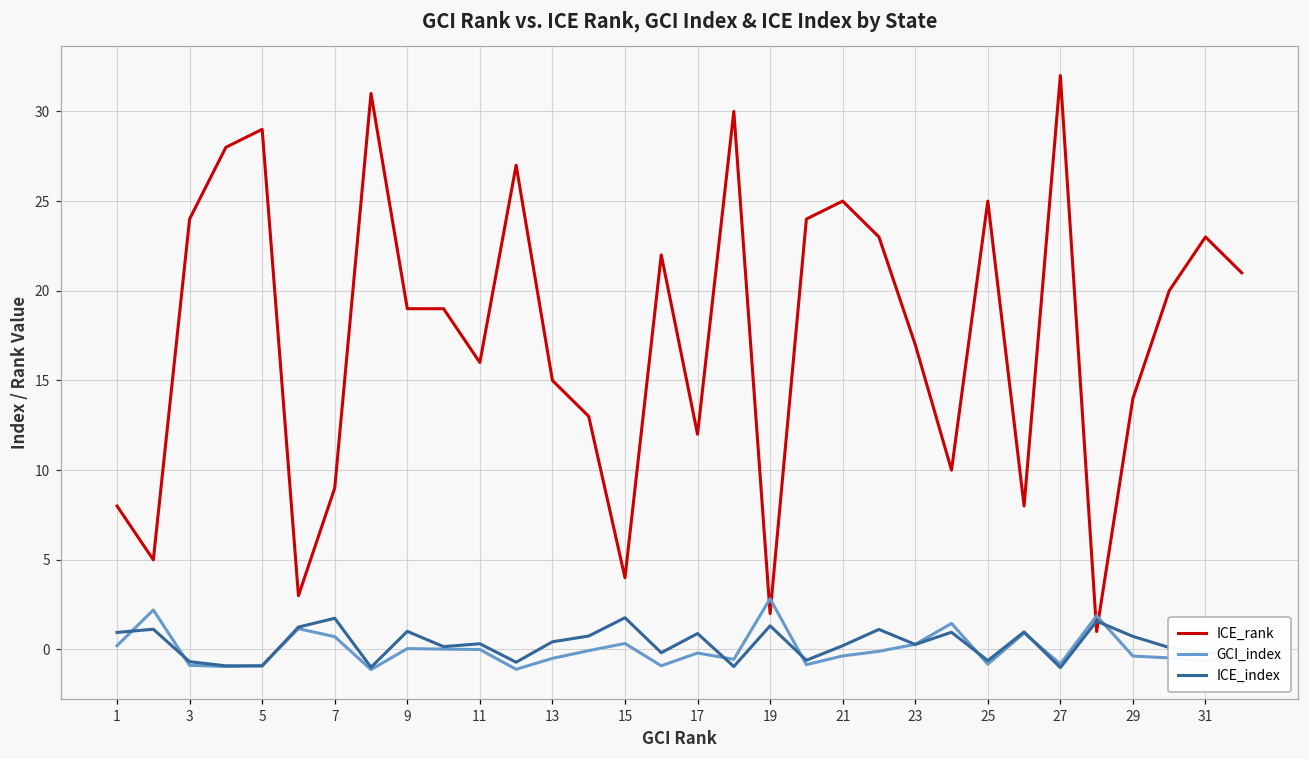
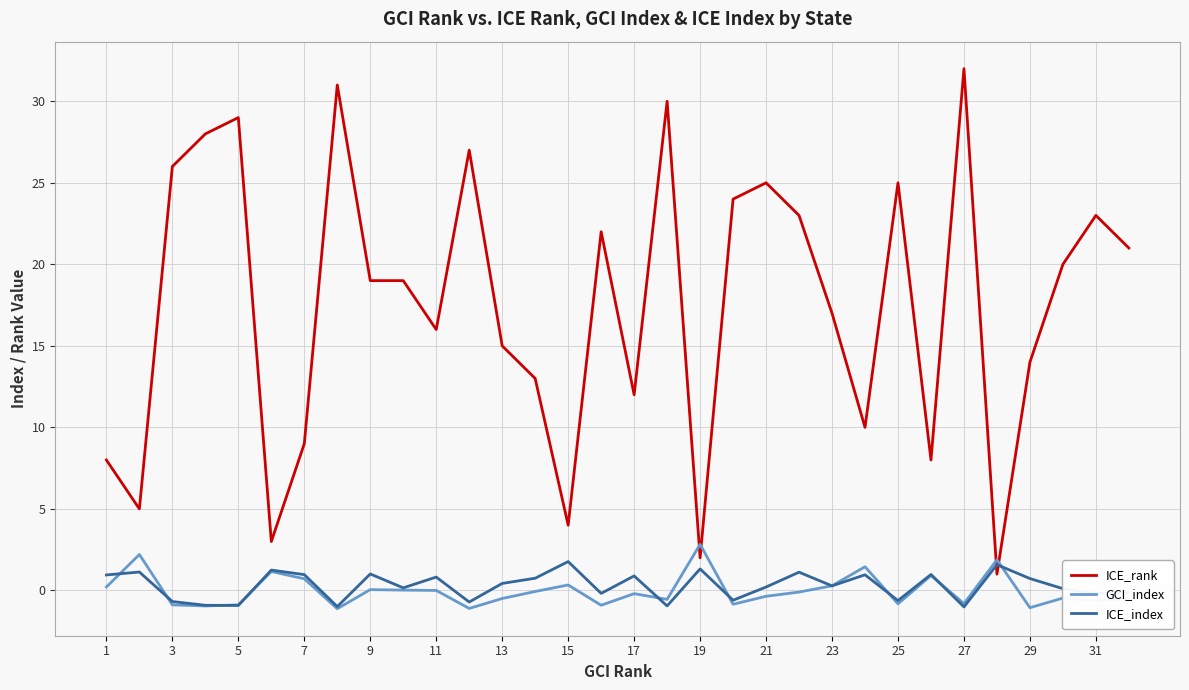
ICE_rank, 3: 24 -> 26
ICE_index, 7: 1.7 -> 1.0
ICE_index, 11: 0.3 -> 0.8
GCI_index, 29: -0.4 -> -1.1
